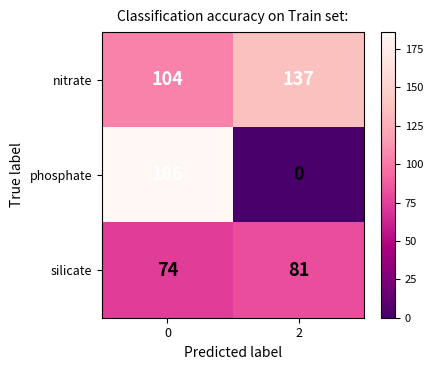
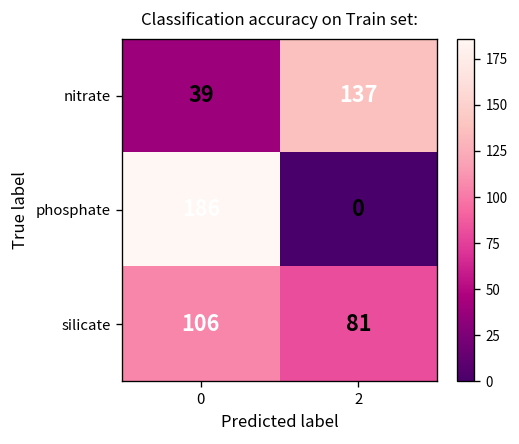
nitrate, 0: 104 -> 39
silicate, 0: 74 -> 106
